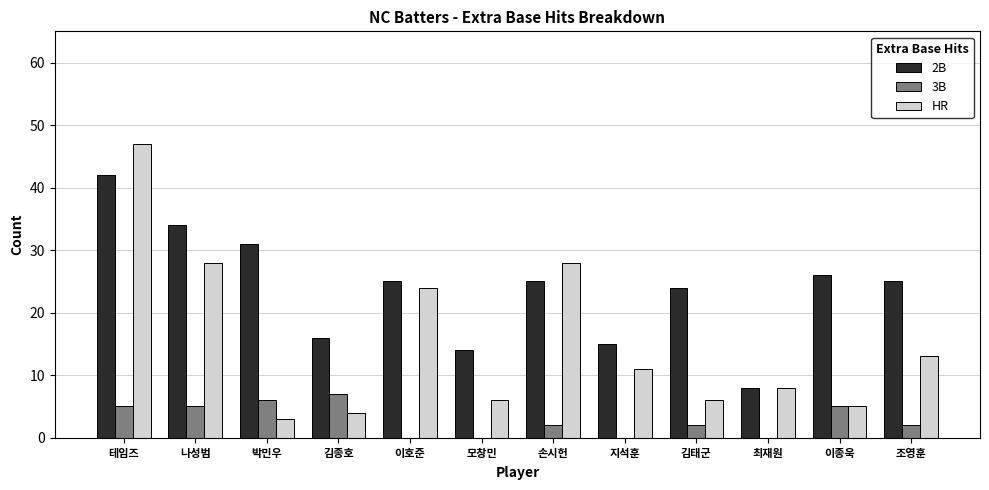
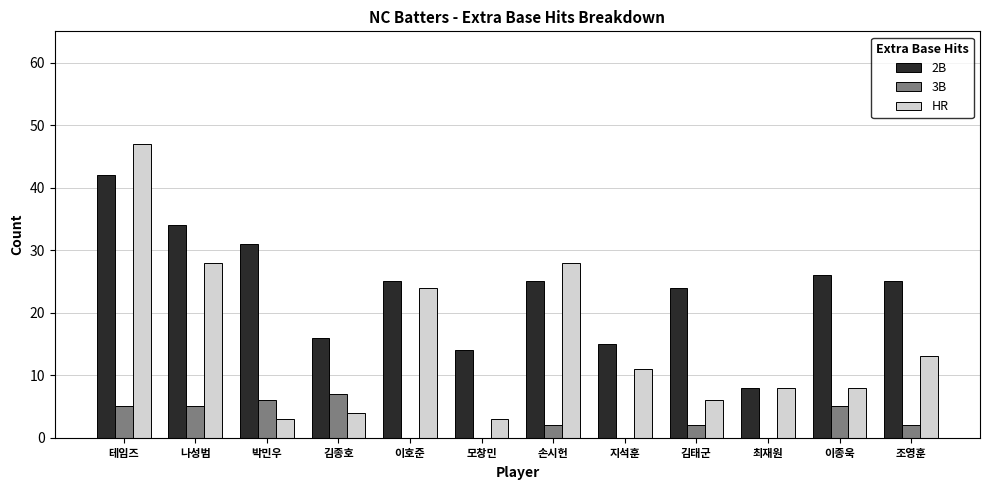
HR, 모창민: 6 -> 3
HR, 이종욱: 5 -> 8
